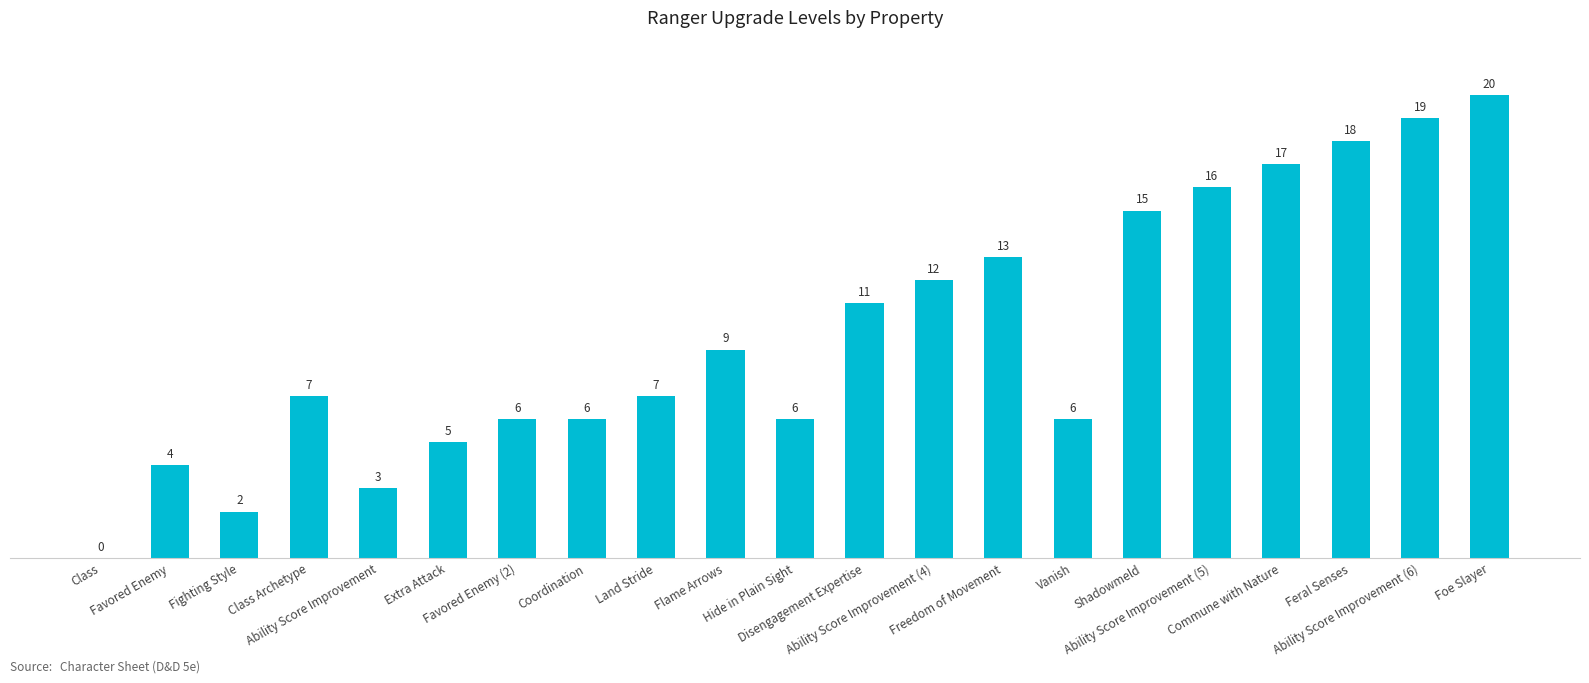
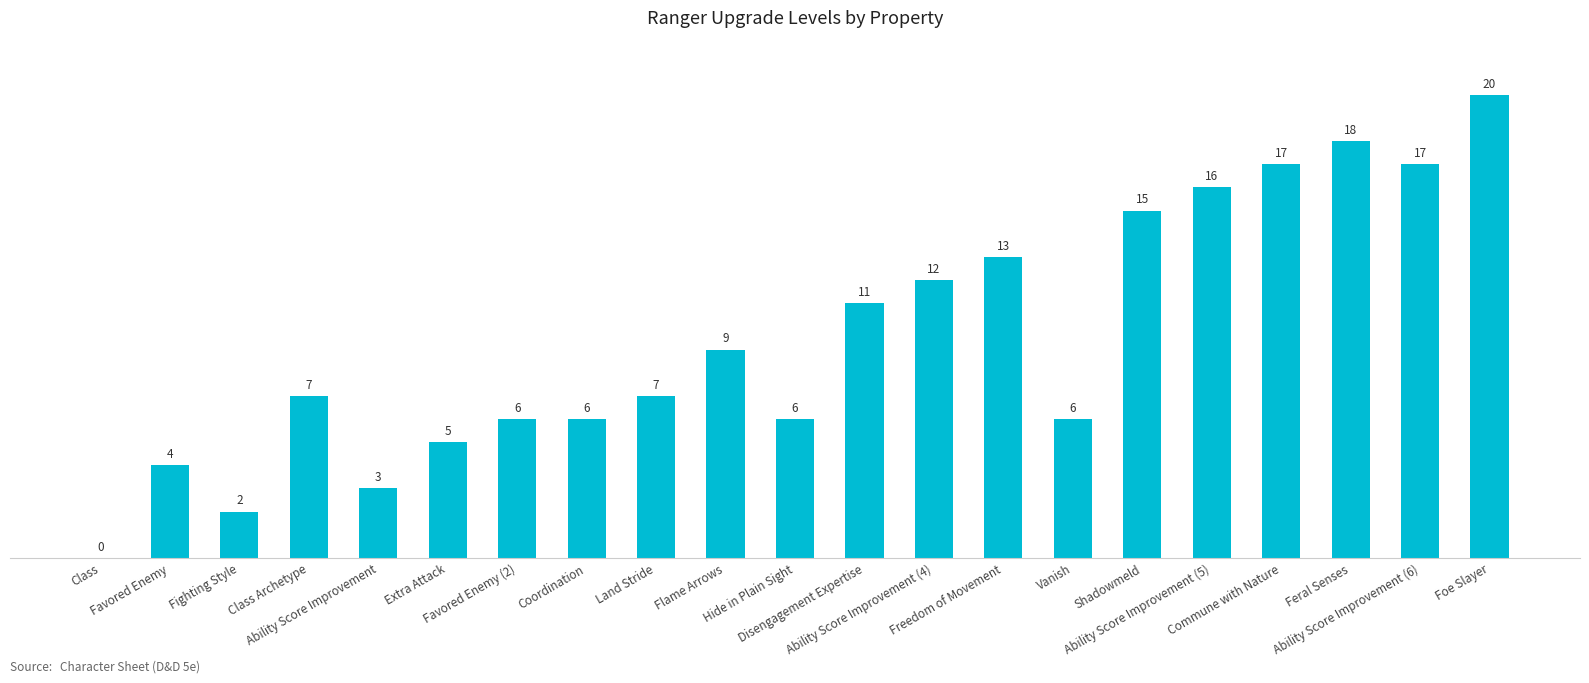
Ability Score Improvement (6): 19 -> 17
